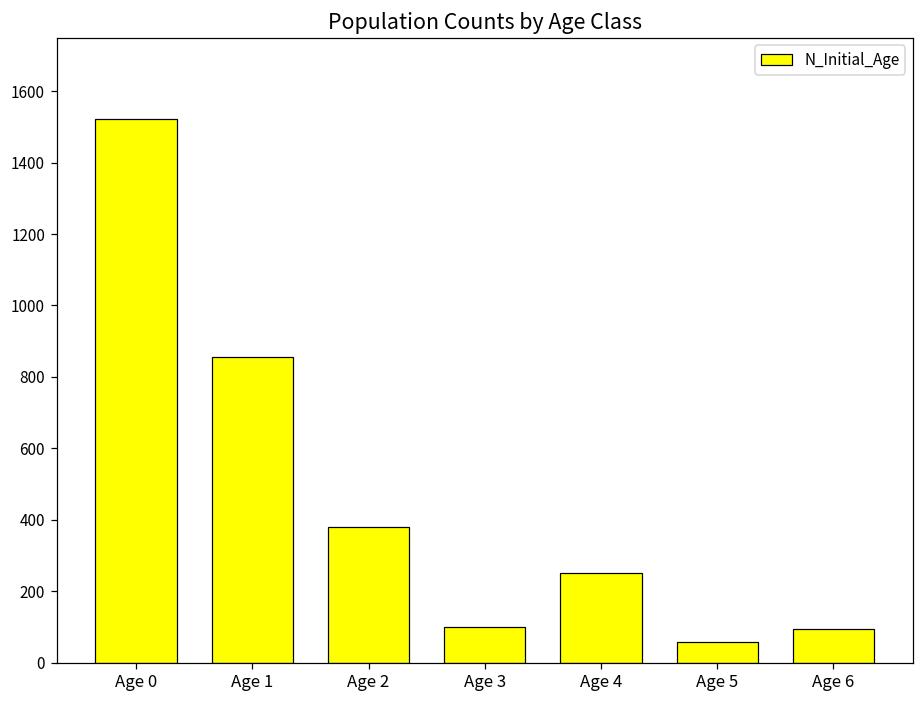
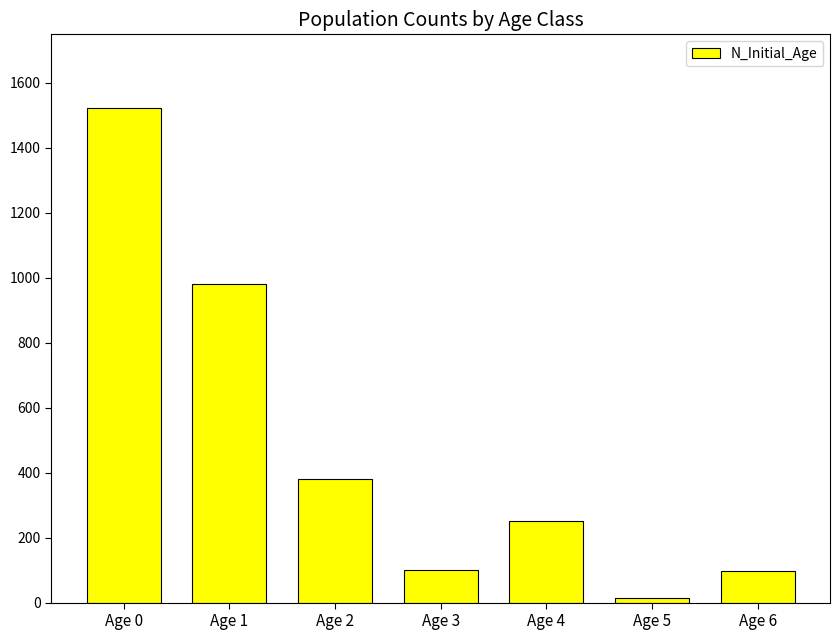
Age 1: 860 -> 980
Age 5: 60 -> 20
